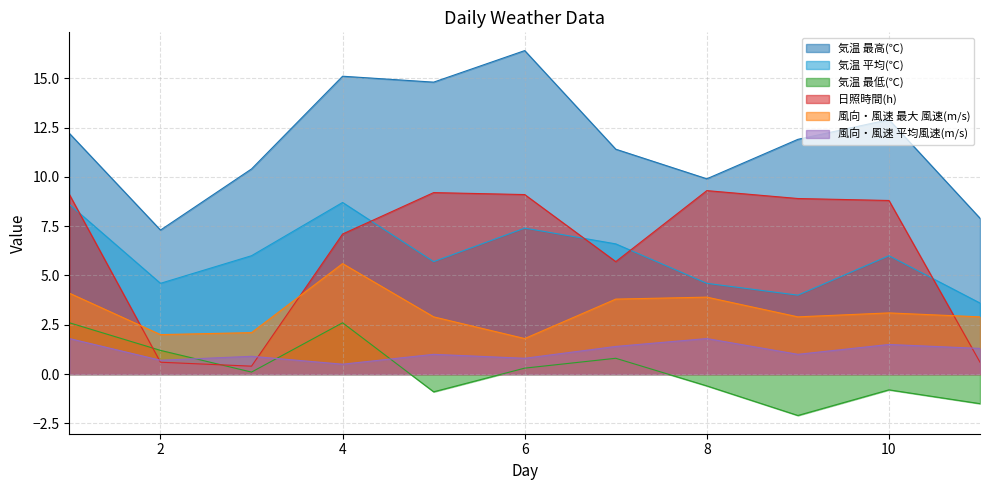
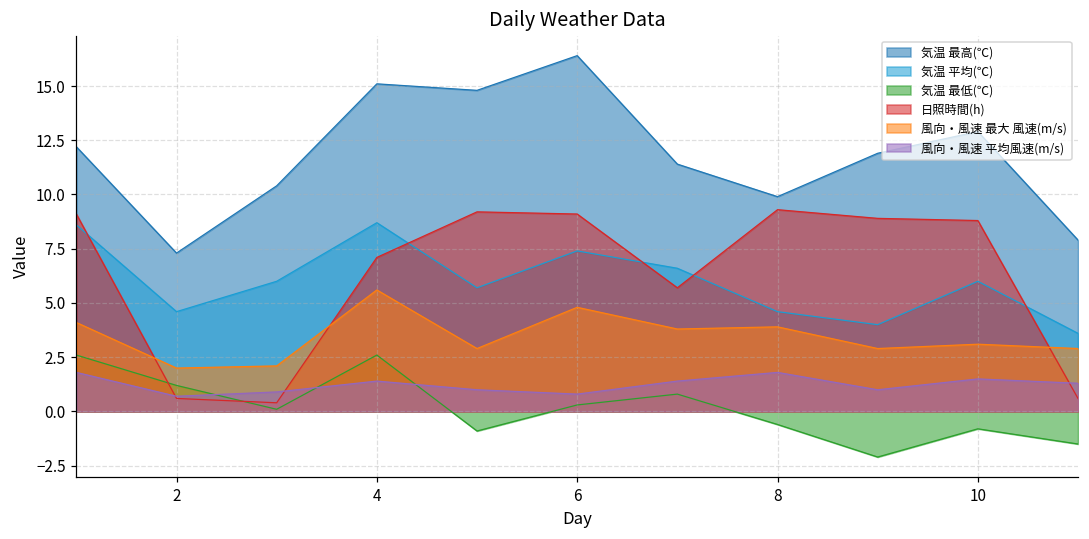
風向・風速 平均風速(m/s), 4: 0.5 -> 1.4
風向・風速 最大 風速(m/s), 6: 1.8 -> 4.8
